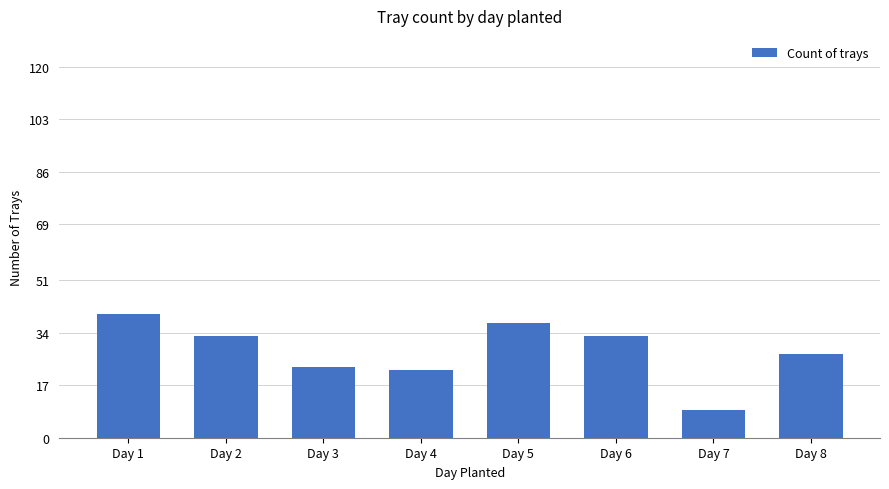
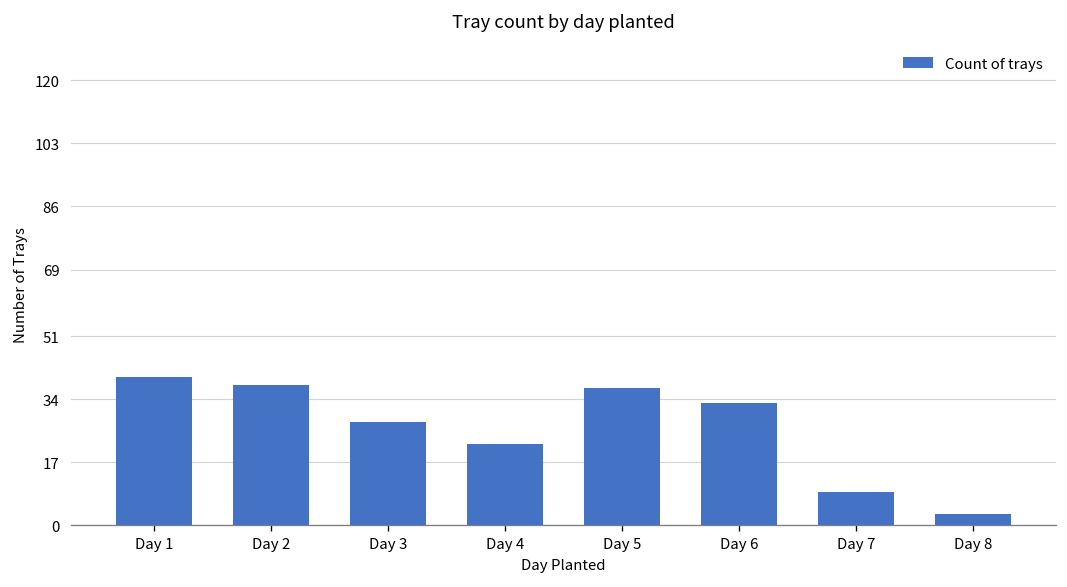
Day 2: 33 -> 38
Day 3: 23 -> 28
Day 8: 27 -> 3
